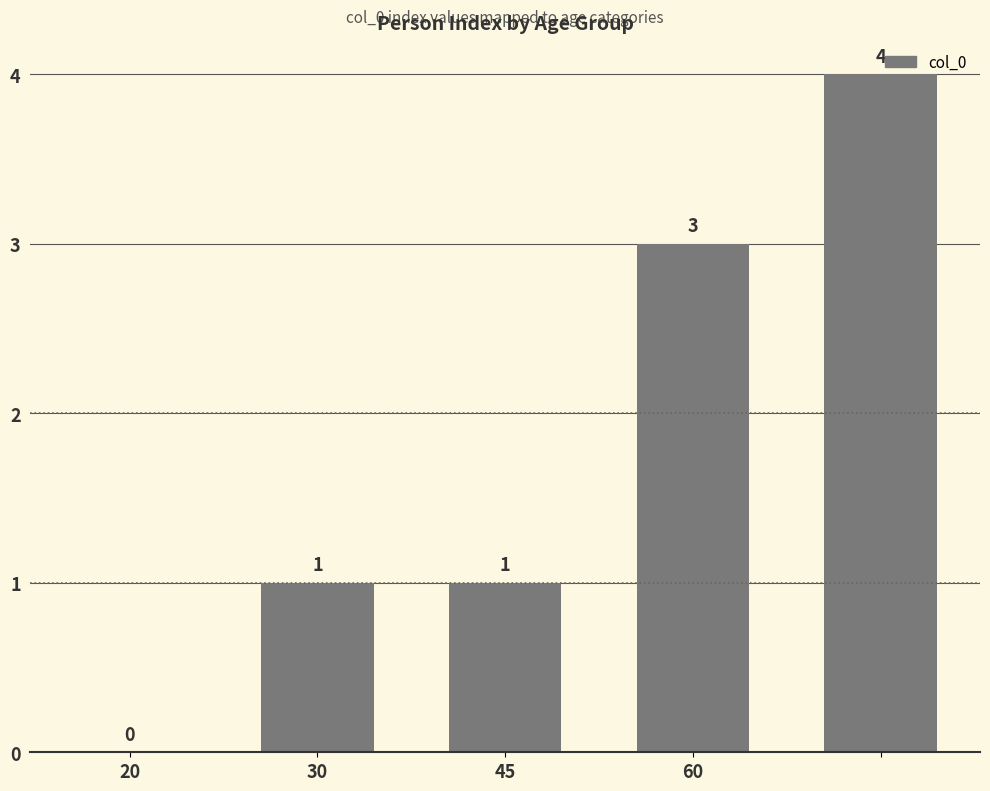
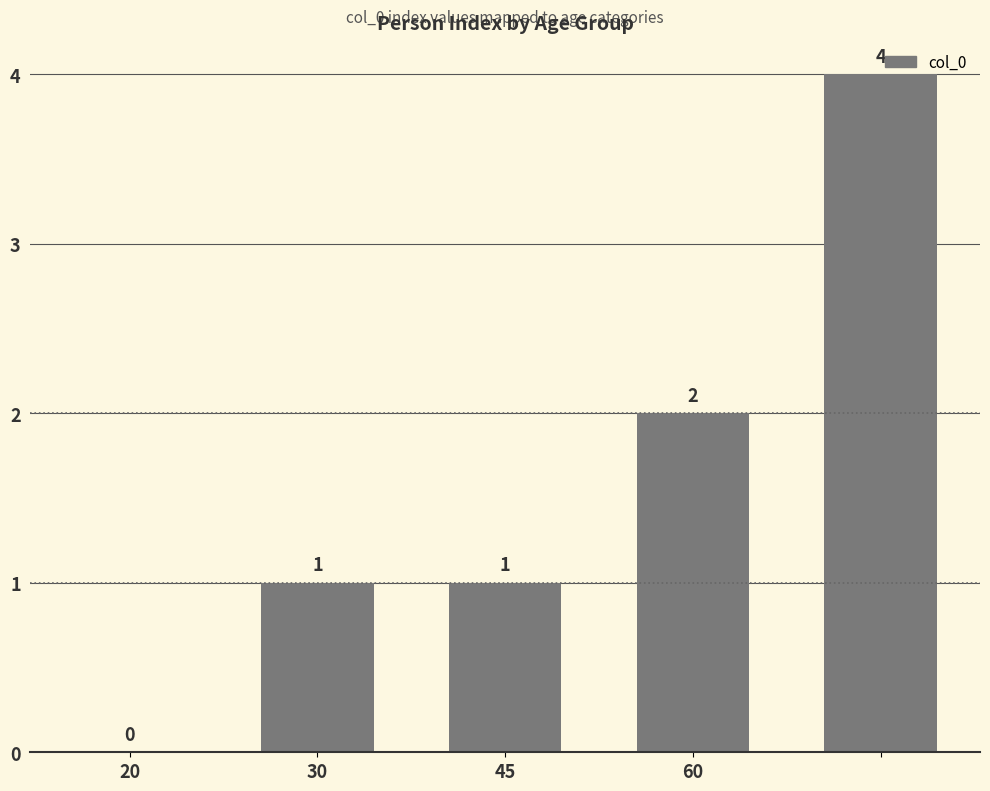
60: 3 -> 2
